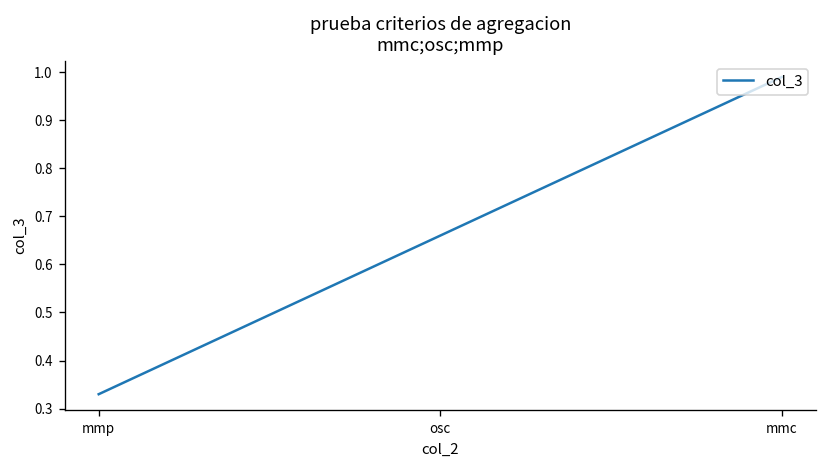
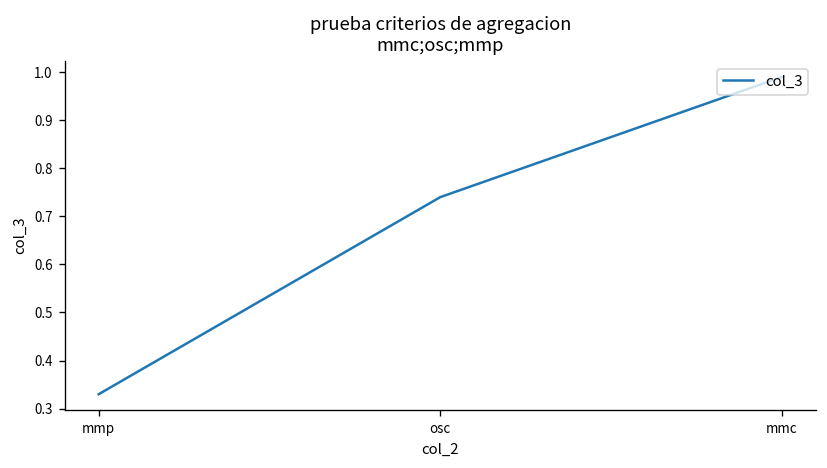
osc: 0.66 -> 0.74
